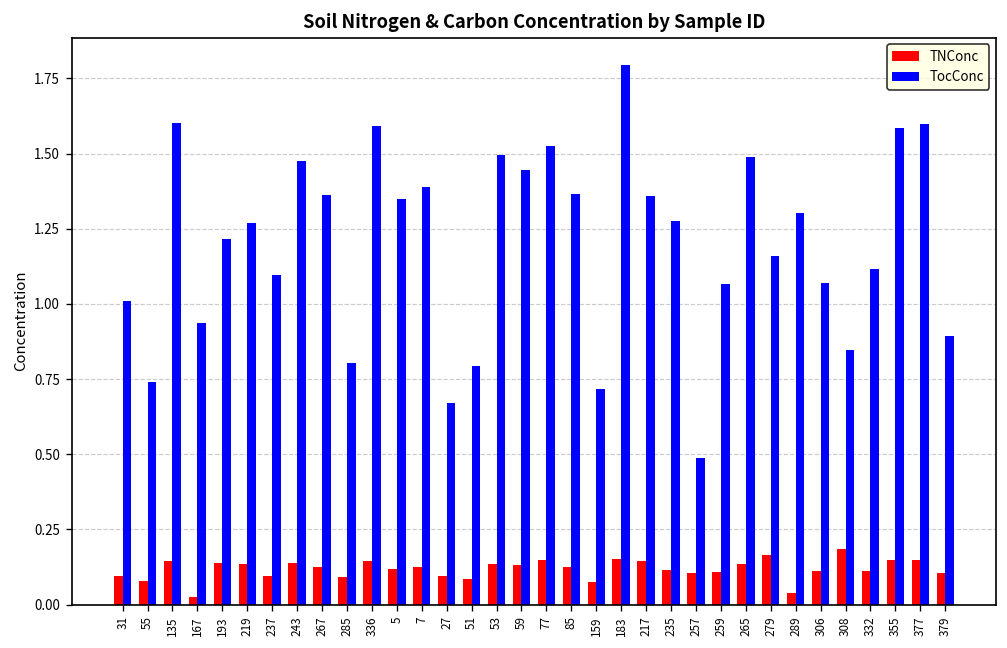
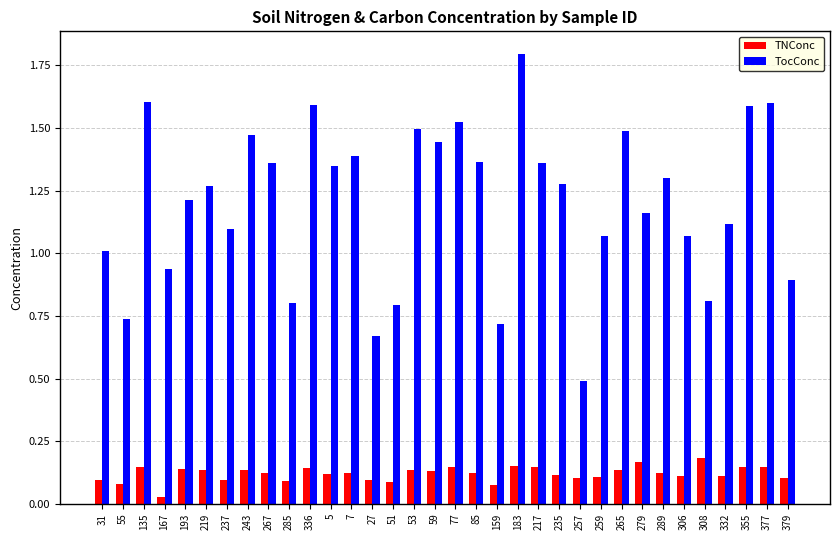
TNConc, 289: 0.04 -> 0.12
TocConc, 308: 0.85 -> 0.81
